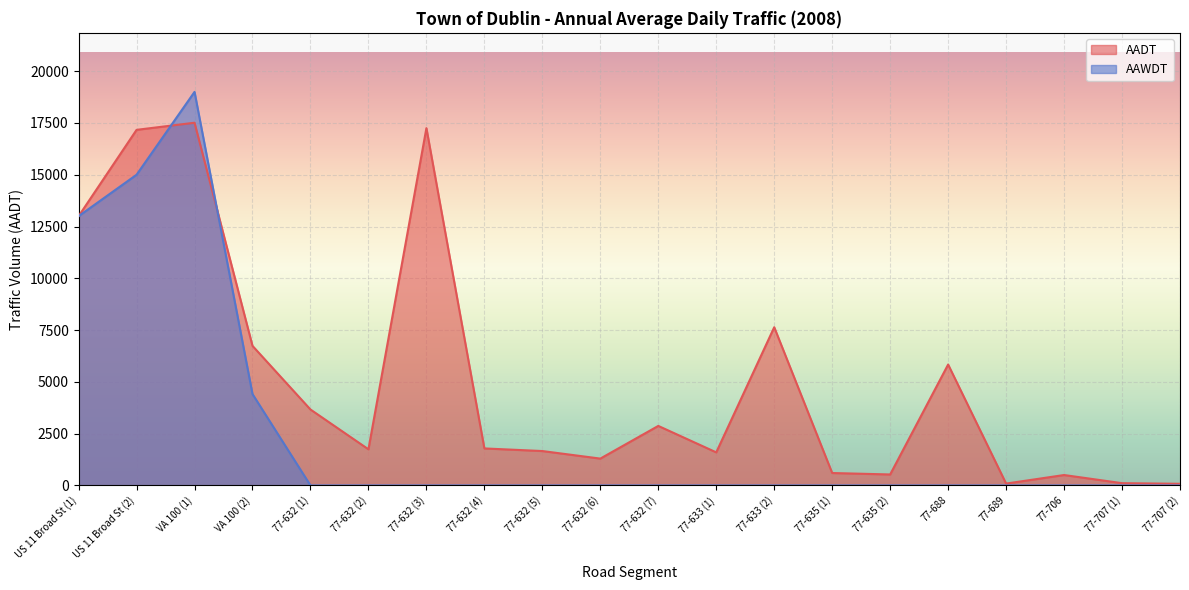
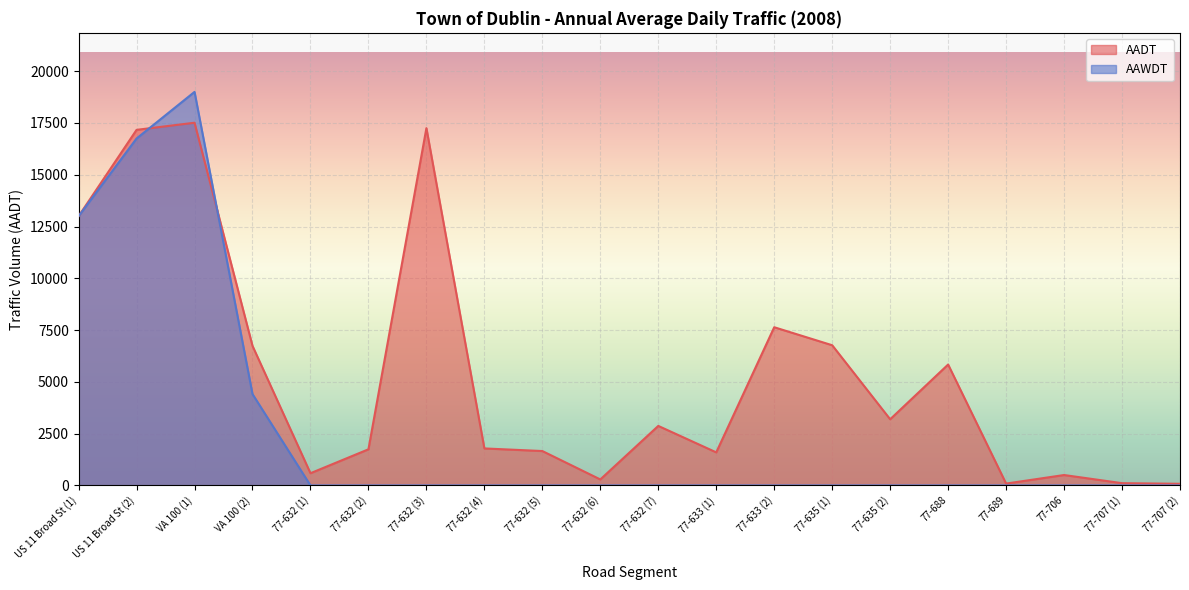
AAWDT, US 11 Broad St (2): 15000 -> 16800
AADT, 77-632 (1): 3700 -> 600
AADT, 77-632 (6): 1300 -> 300
AADT, 77-635 (1): 600 -> 6800
AADT, 77-635 (2): 500 -> 3200
